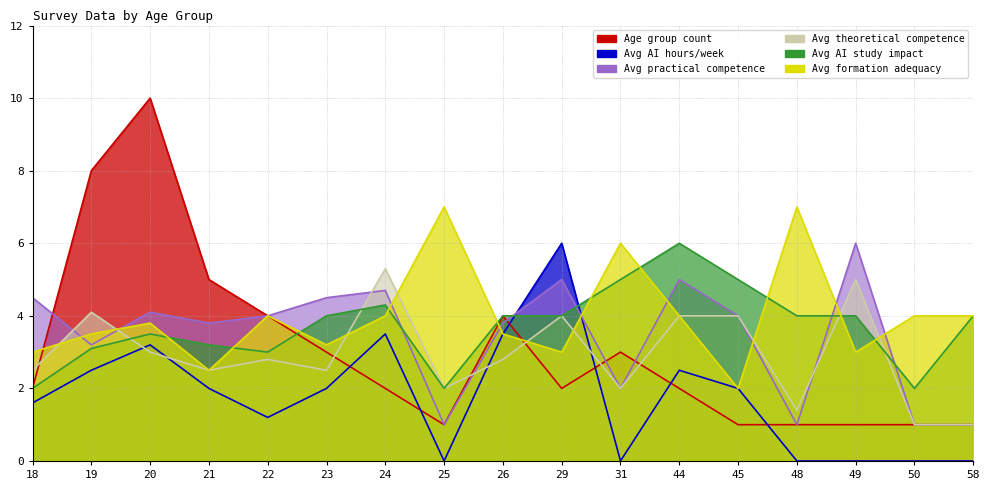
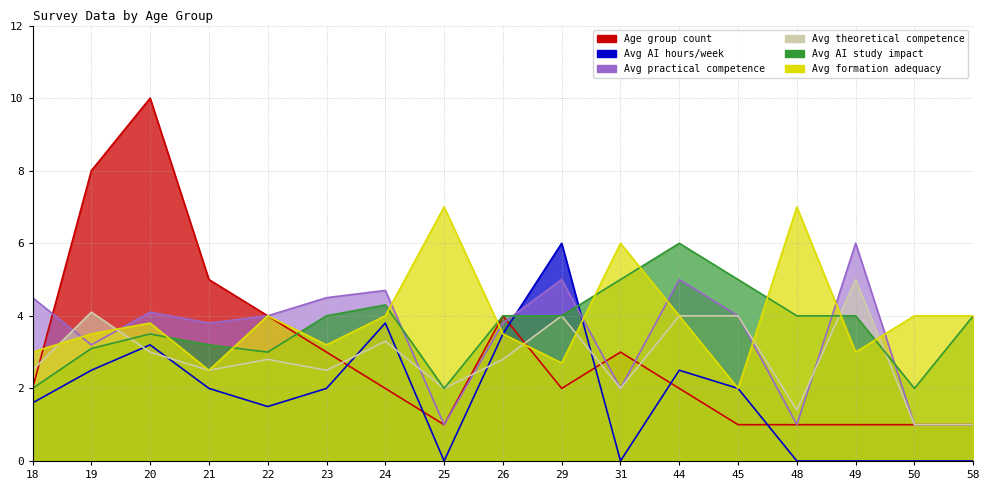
Avg AI hours/week, 22: 1.2 -> 1.5
Avg AI hours/week, 24: 3.5 -> 3.8
Avg theoretical competence, 24: 5.3 -> 3.3
Avg formation adequacy, 29: 3.0 -> 2.7
